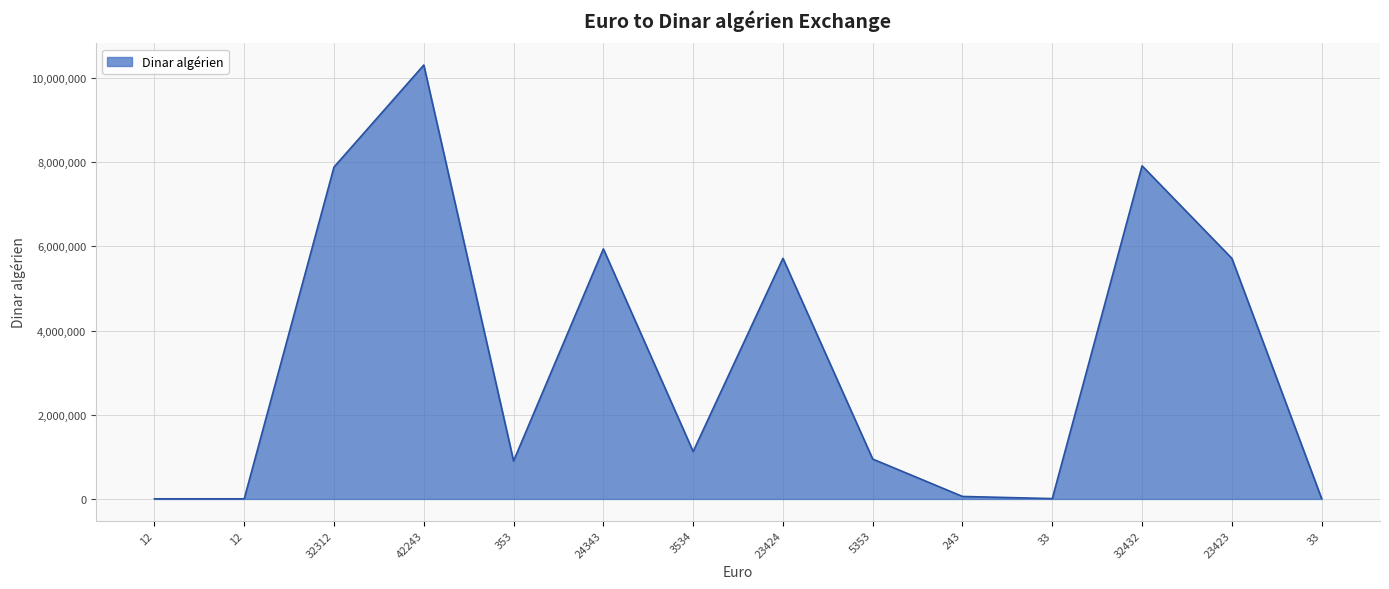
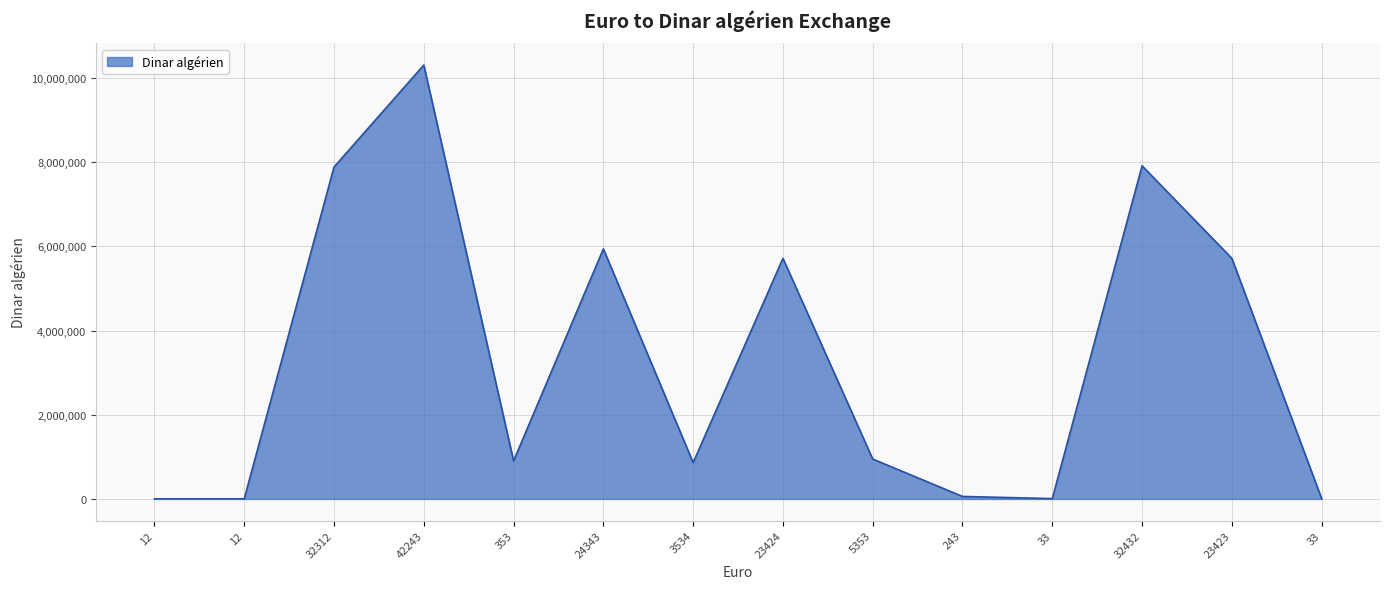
3534: 1,100,000 -> 900,000
